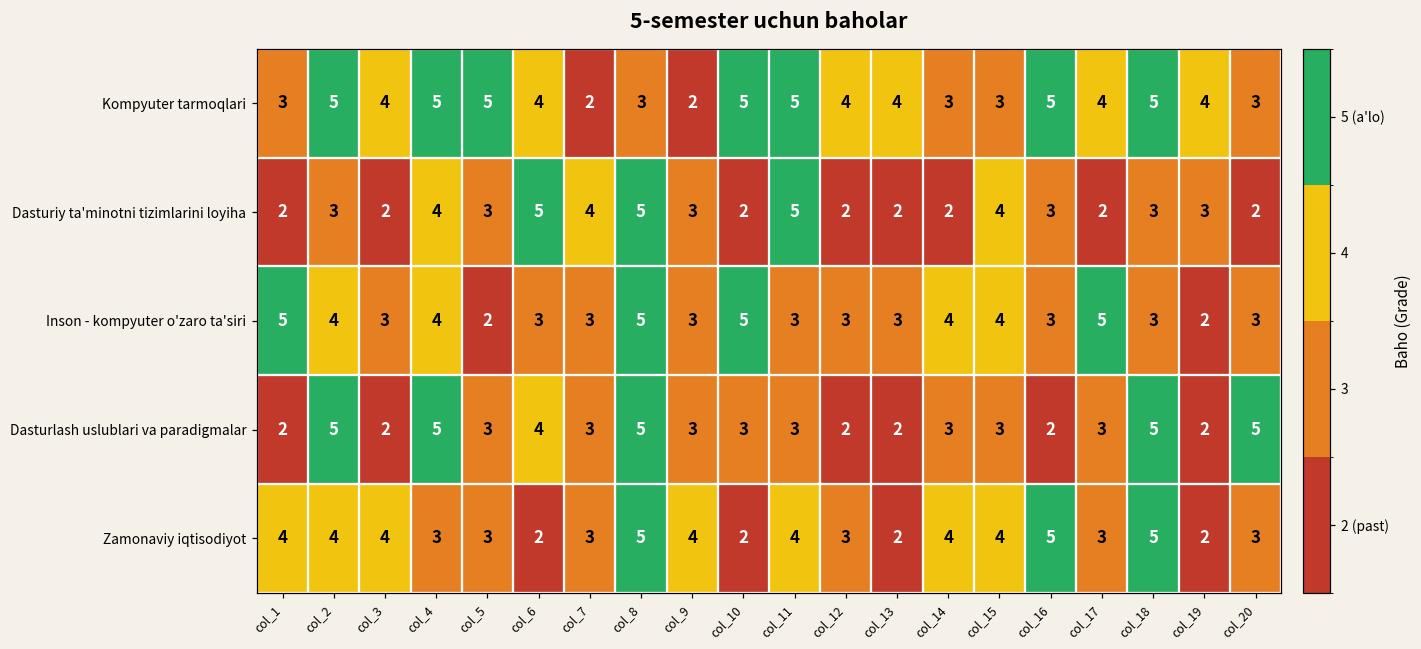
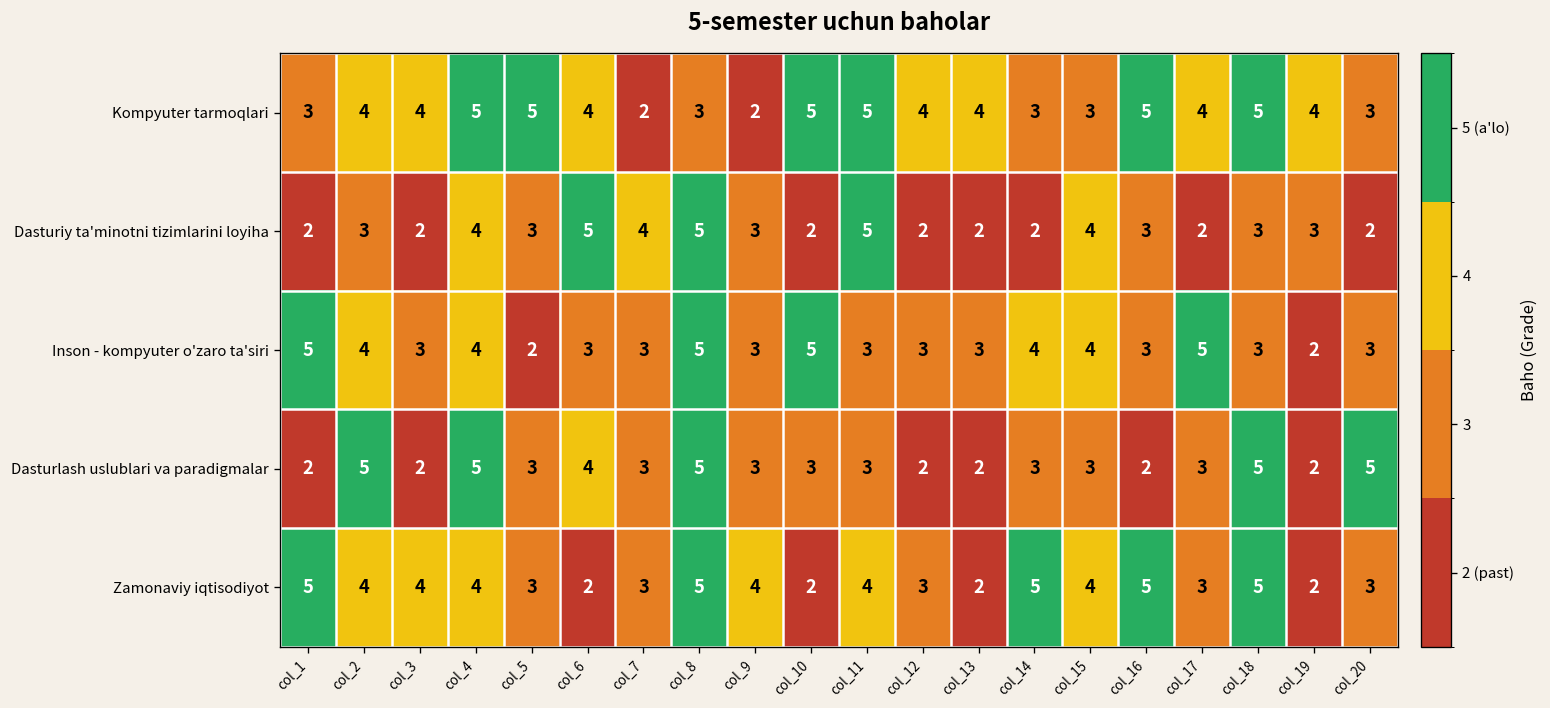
Kompyuter tarmoqlari, col_2: 5 -> 4
Zamonaviy iqtisodiyot, col_1: 4 -> 5
Zamonaviy iqtisodiyot, col_4: 3 -> 4
Zamonaviy iqtisodiyot, col_14: 4 -> 5
